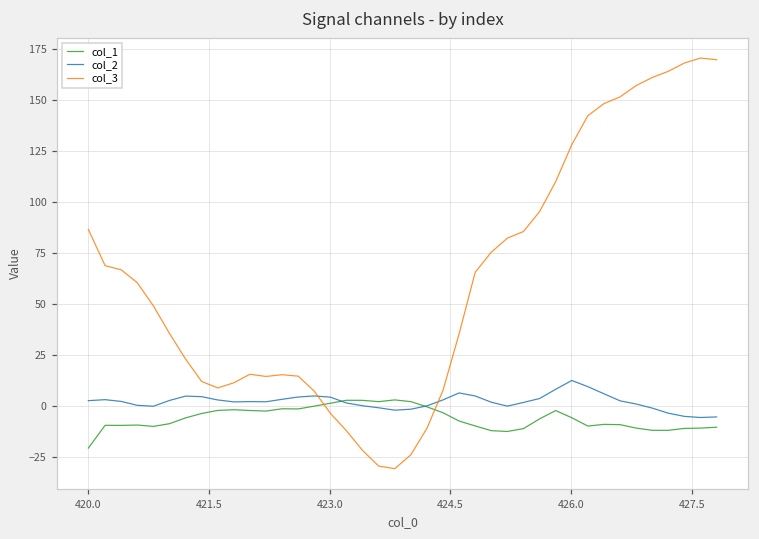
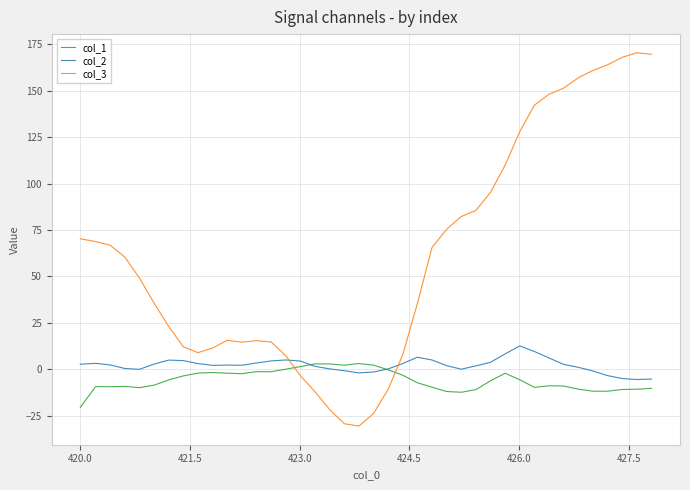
col_3, 420.0: 86 -> 70
